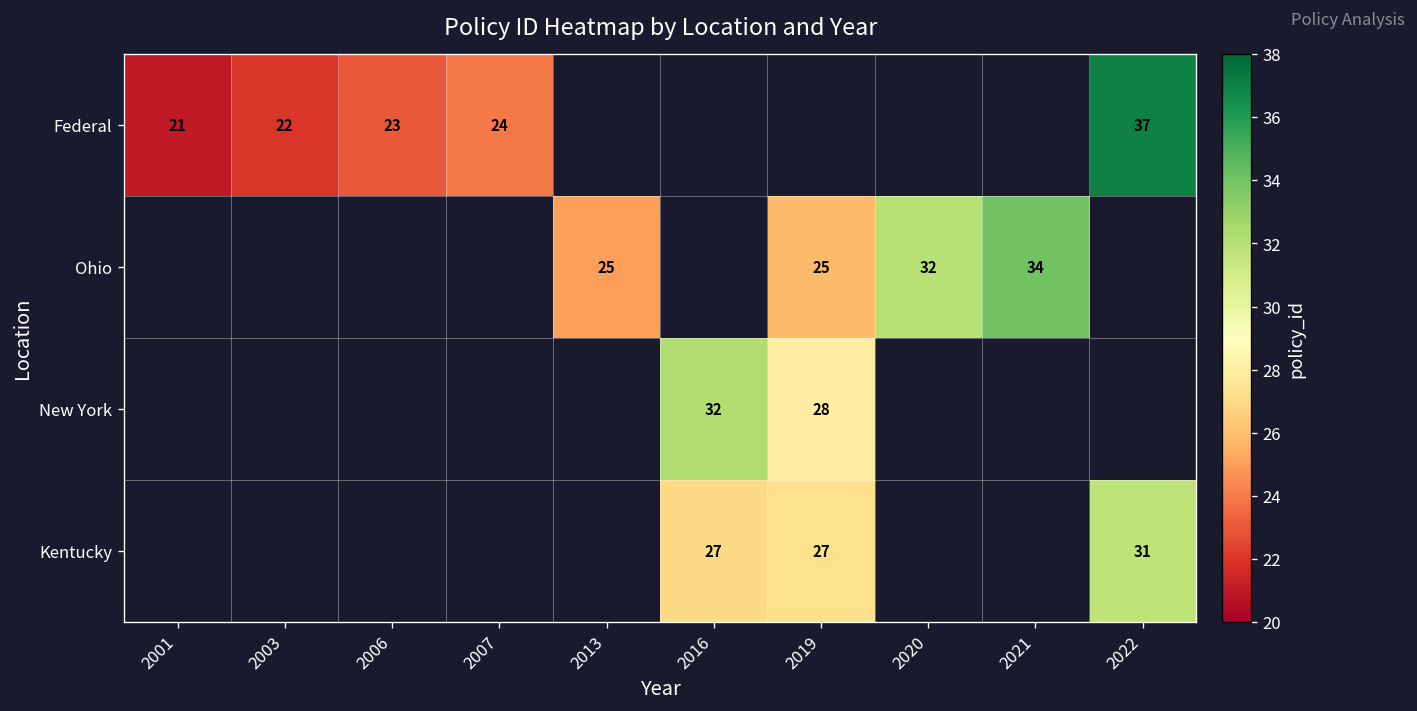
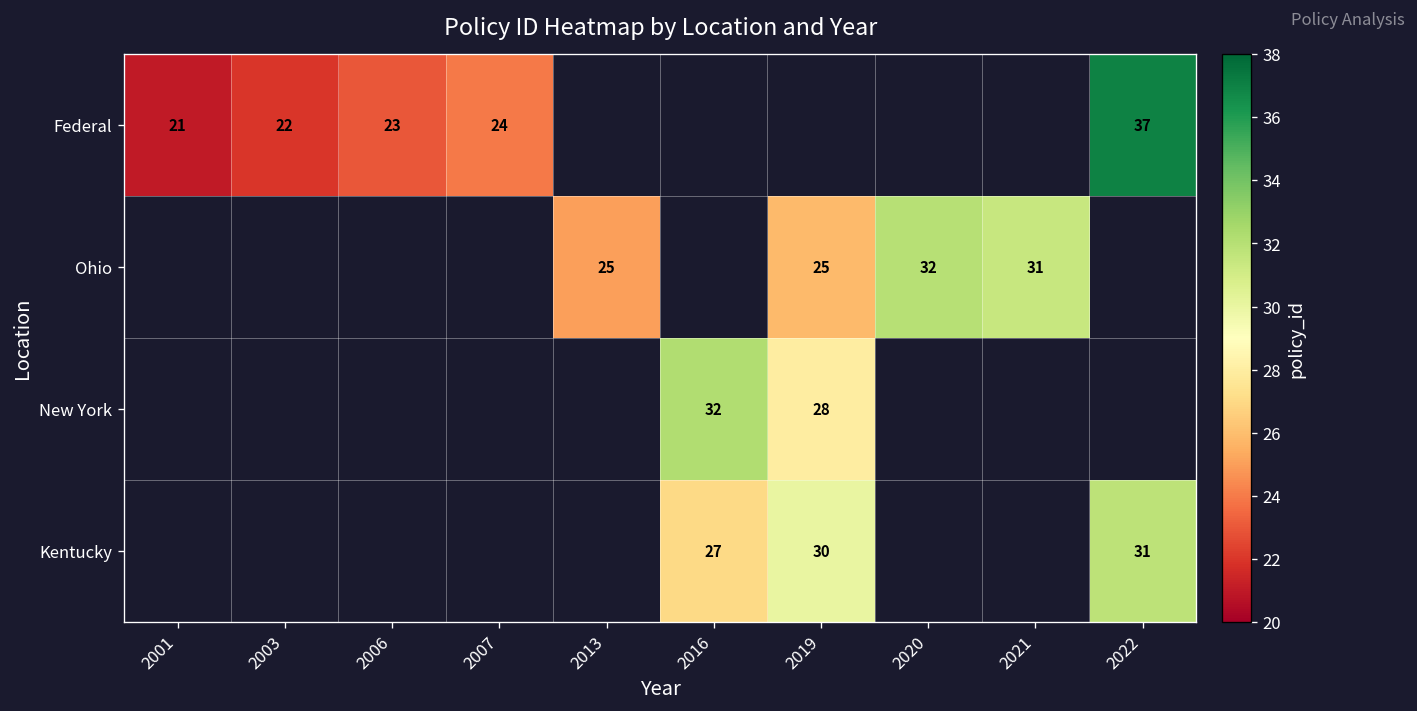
Ohio, 2021: 34 -> 31
Kentucky, 2019: 27 -> 30
